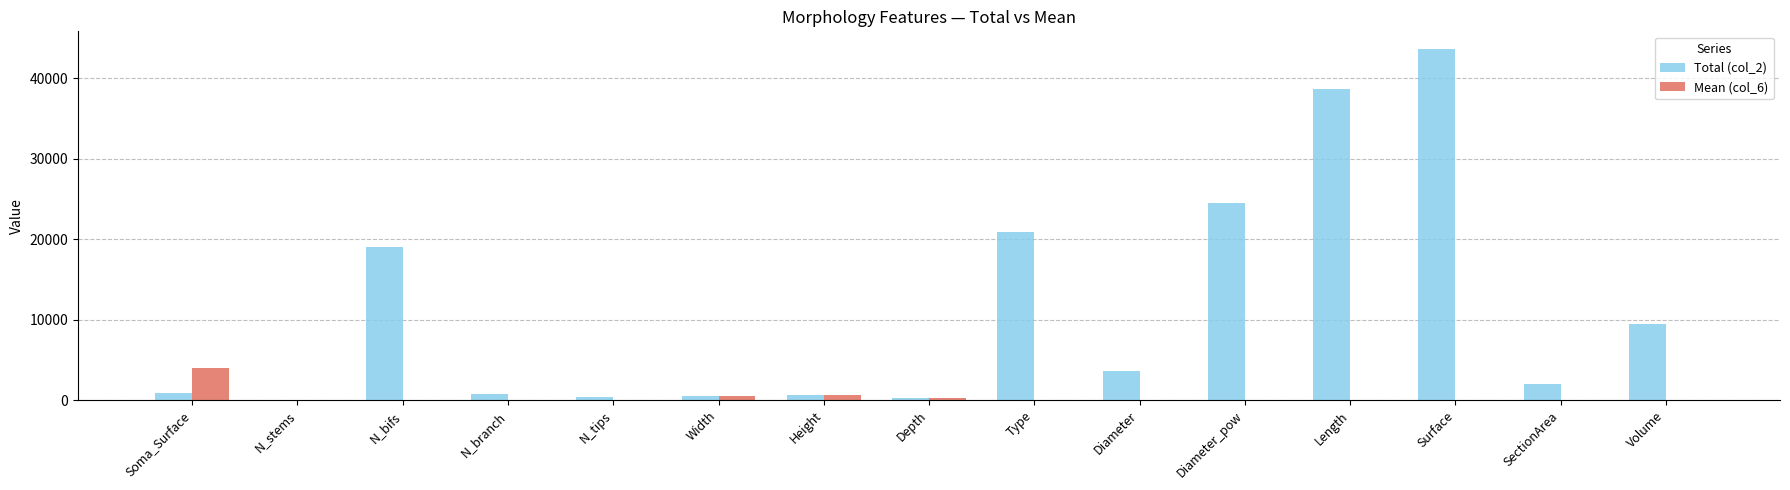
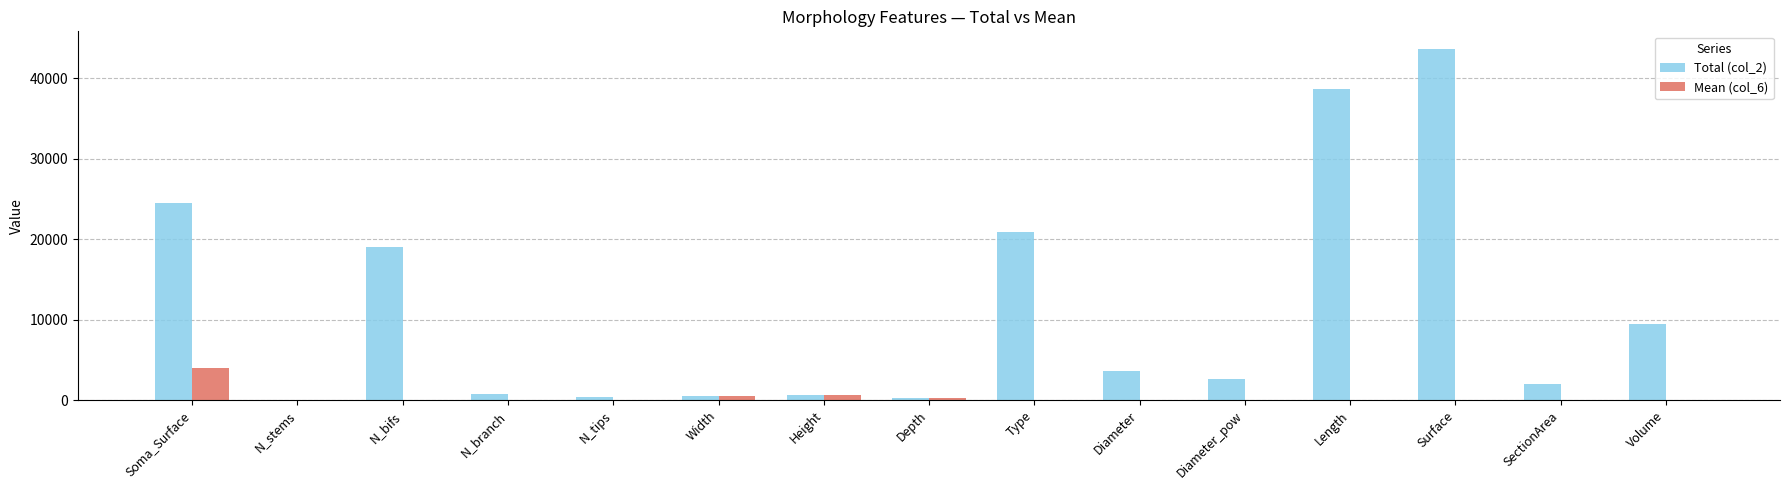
Total (col_2), Soma_Surface: 1000 -> 24000
Total (col_2), Diameter_pow: 24000 -> 3000
